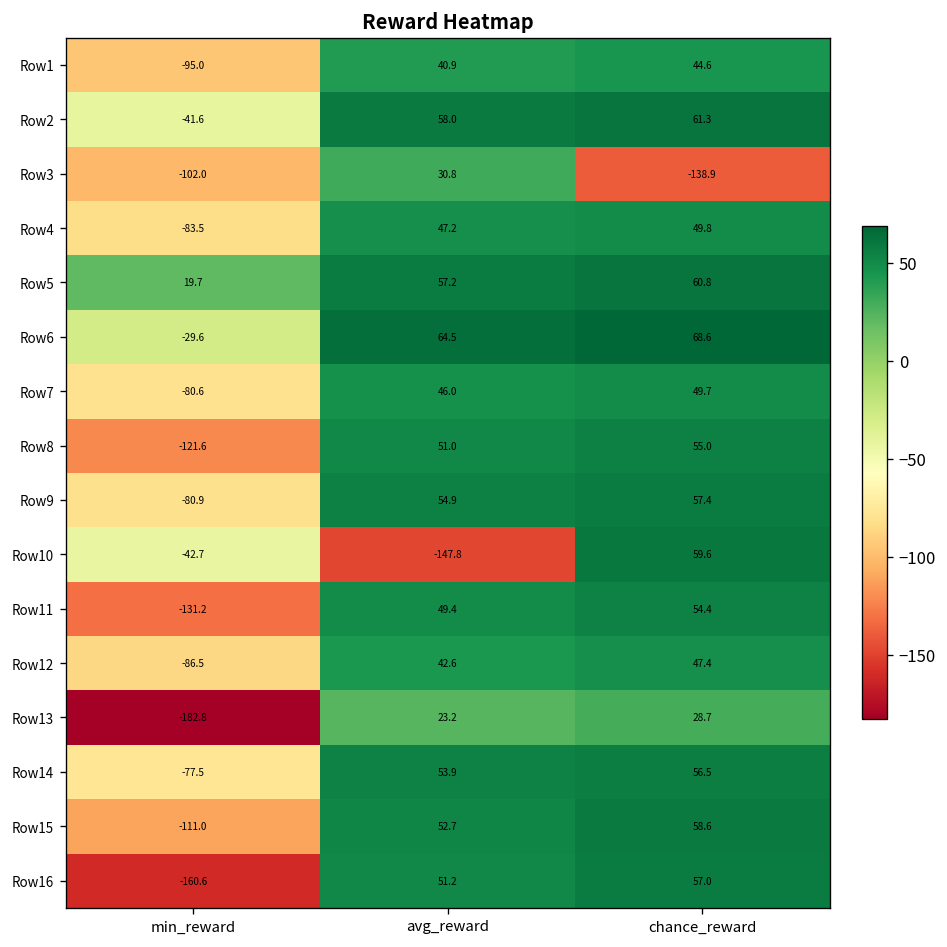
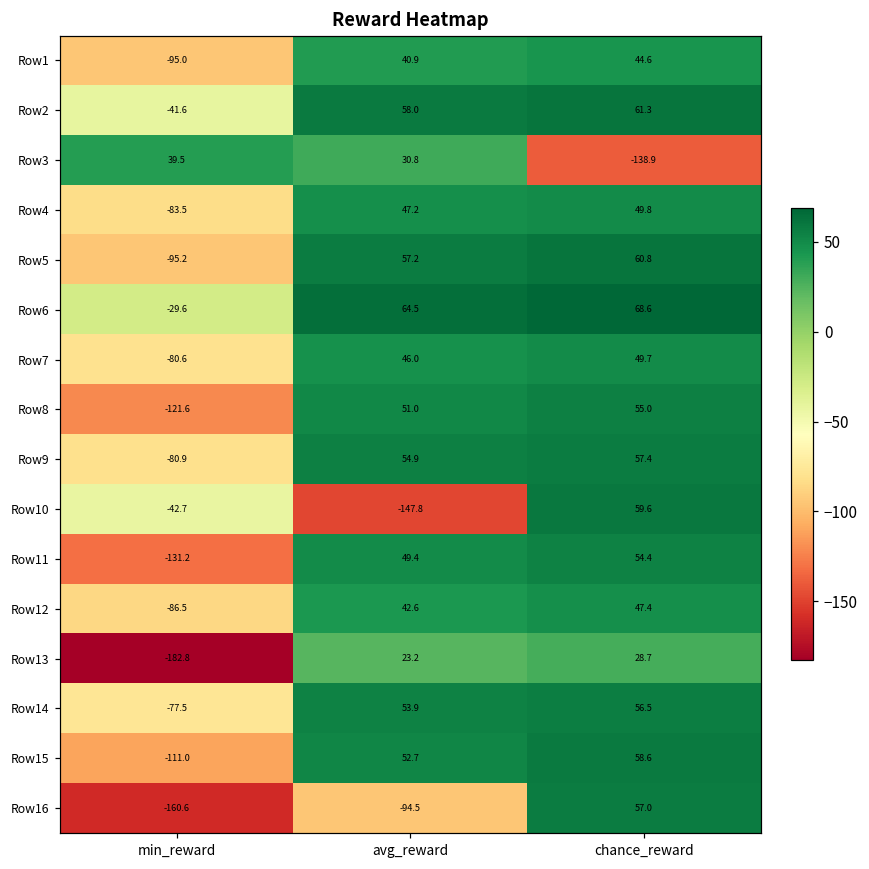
Row3, min_reward: -102.0 -> 39.5
Row5, min_reward: 19.7 -> -95.2
Row16, avg_reward: 51.2 -> -94.5
